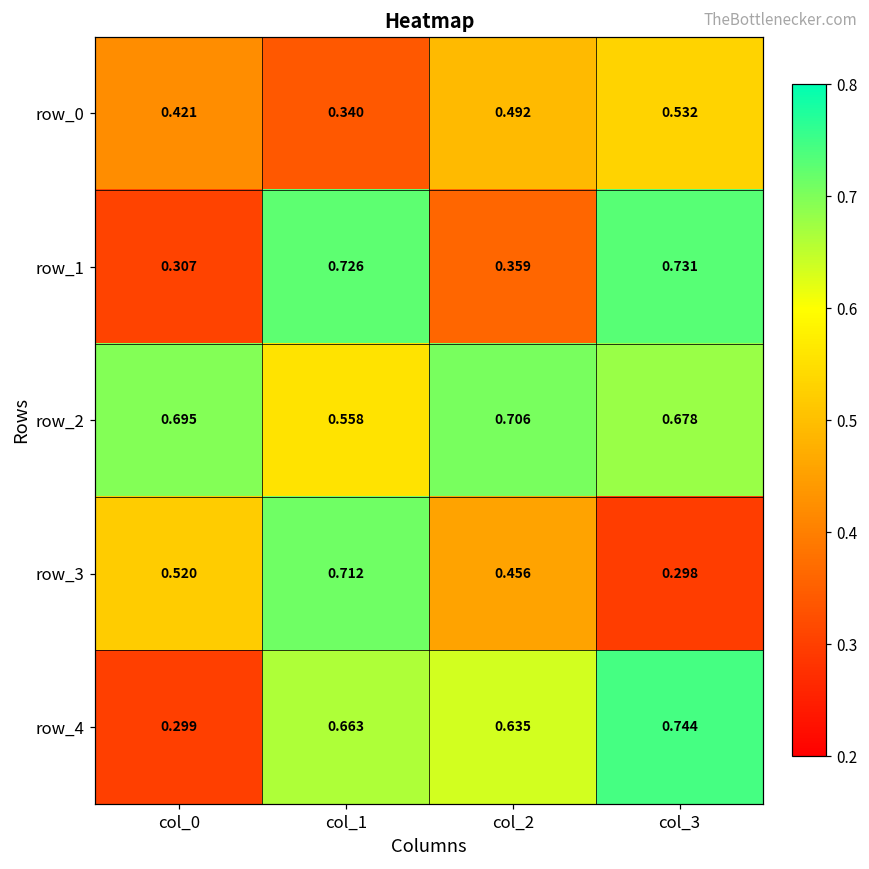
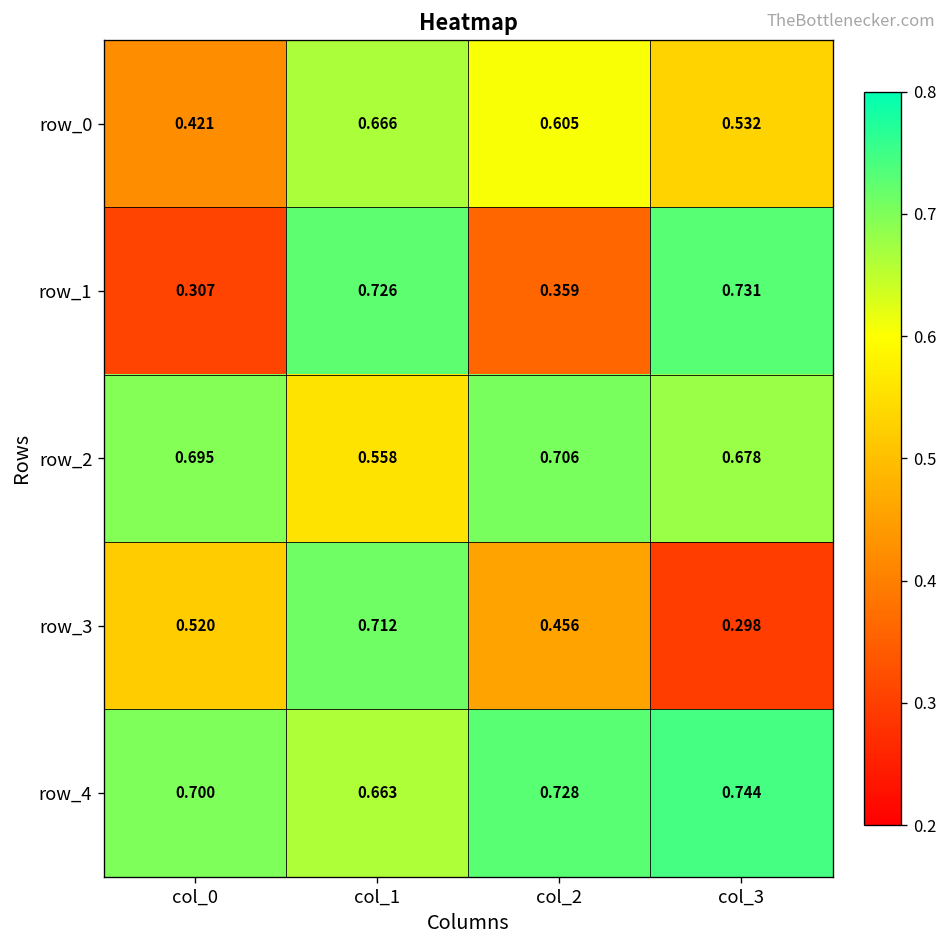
row_0, col_1: 0.340 -> 0.666
row_0, col_2: 0.492 -> 0.605
row_4, col_0: 0.299 -> 0.700
row_4, col_2: 0.635 -> 0.728
